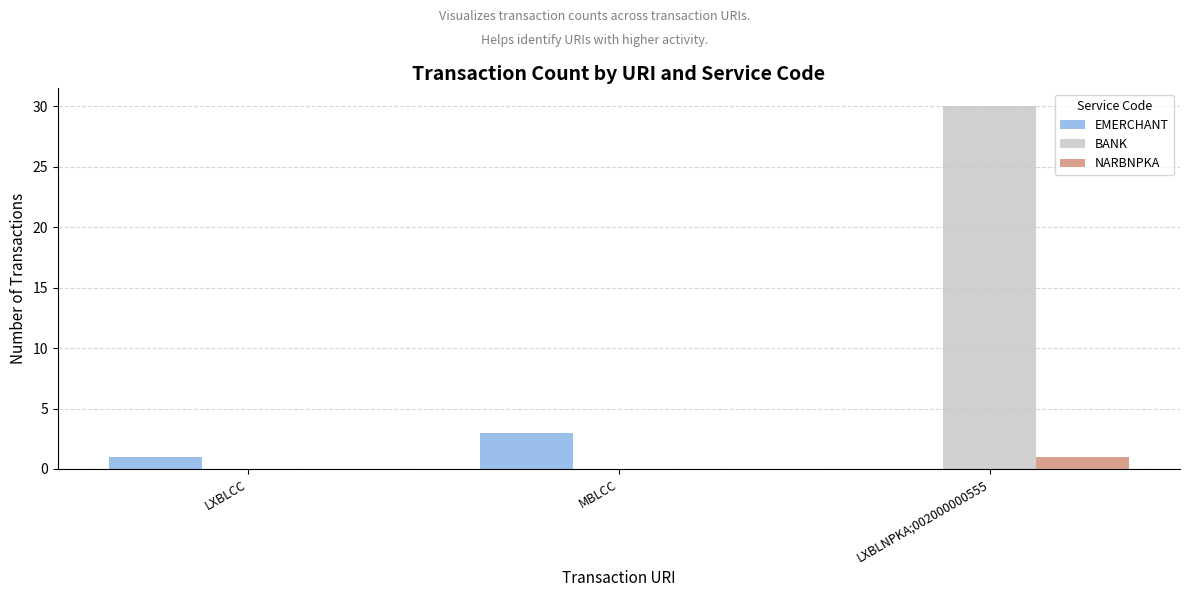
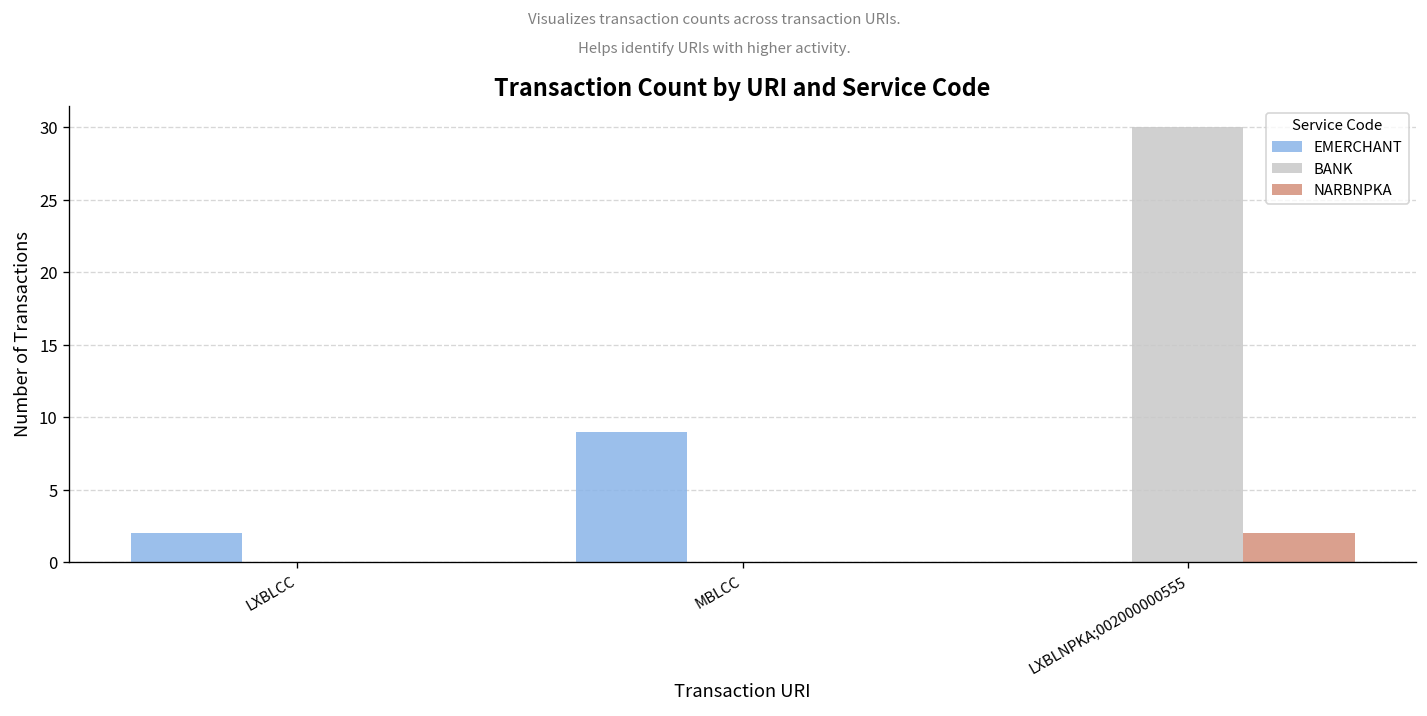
EMERCHANT, LXBLCC: 1 -> 2
EMERCHANT, MBLCC: 3 -> 9
NARBNPKA, LXBLNPKA;002000000555: 1 -> 2
